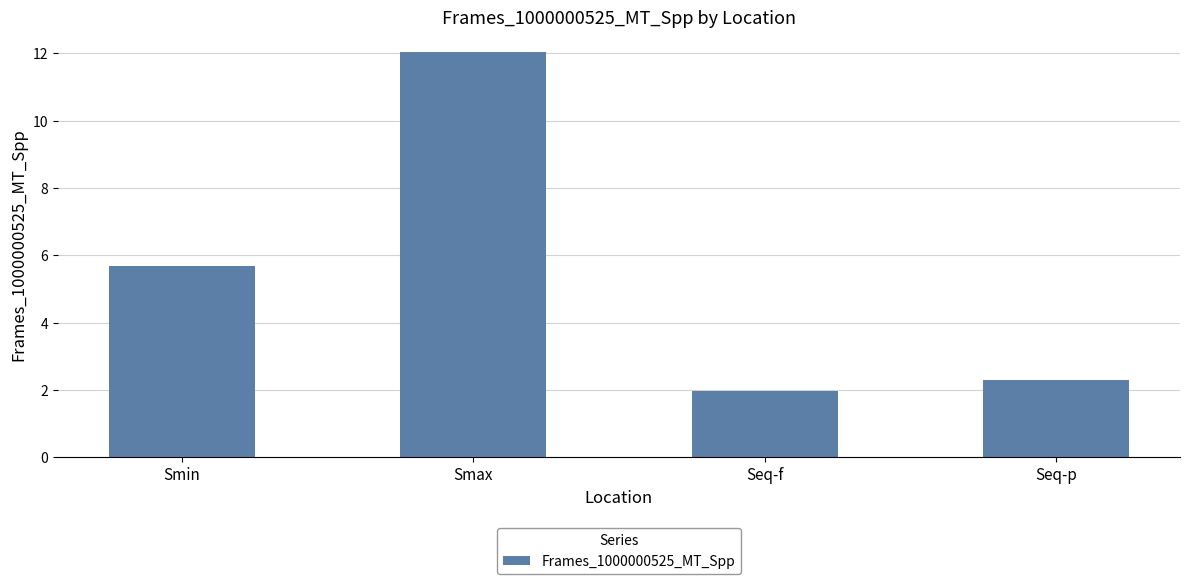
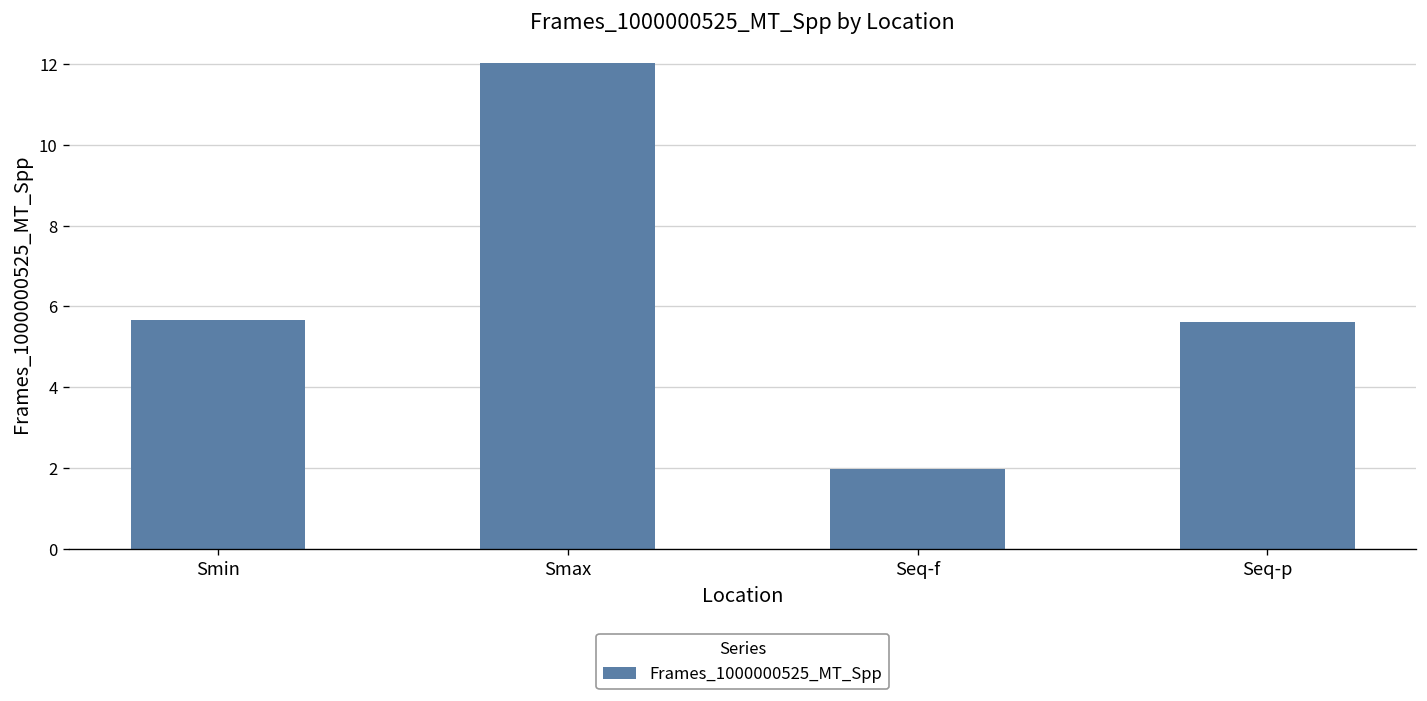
Seq-p: 2.3 -> 5.6
